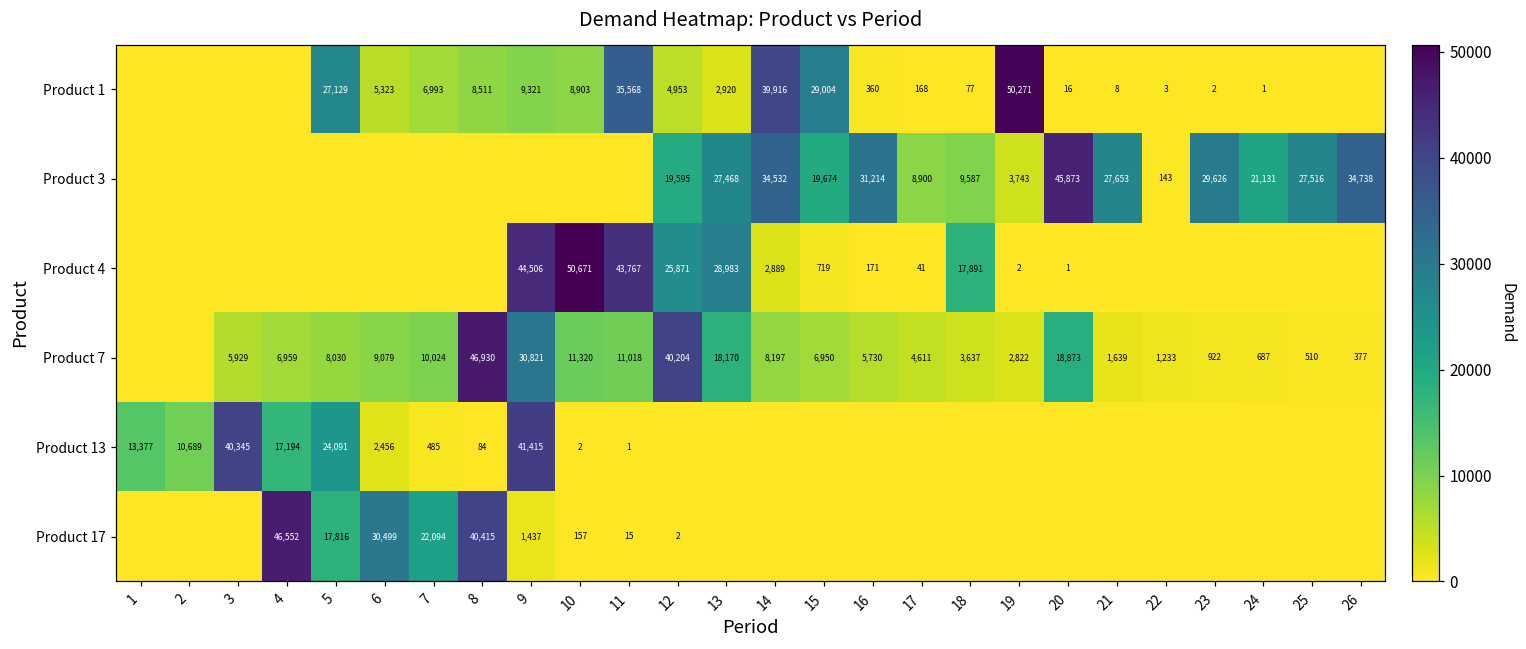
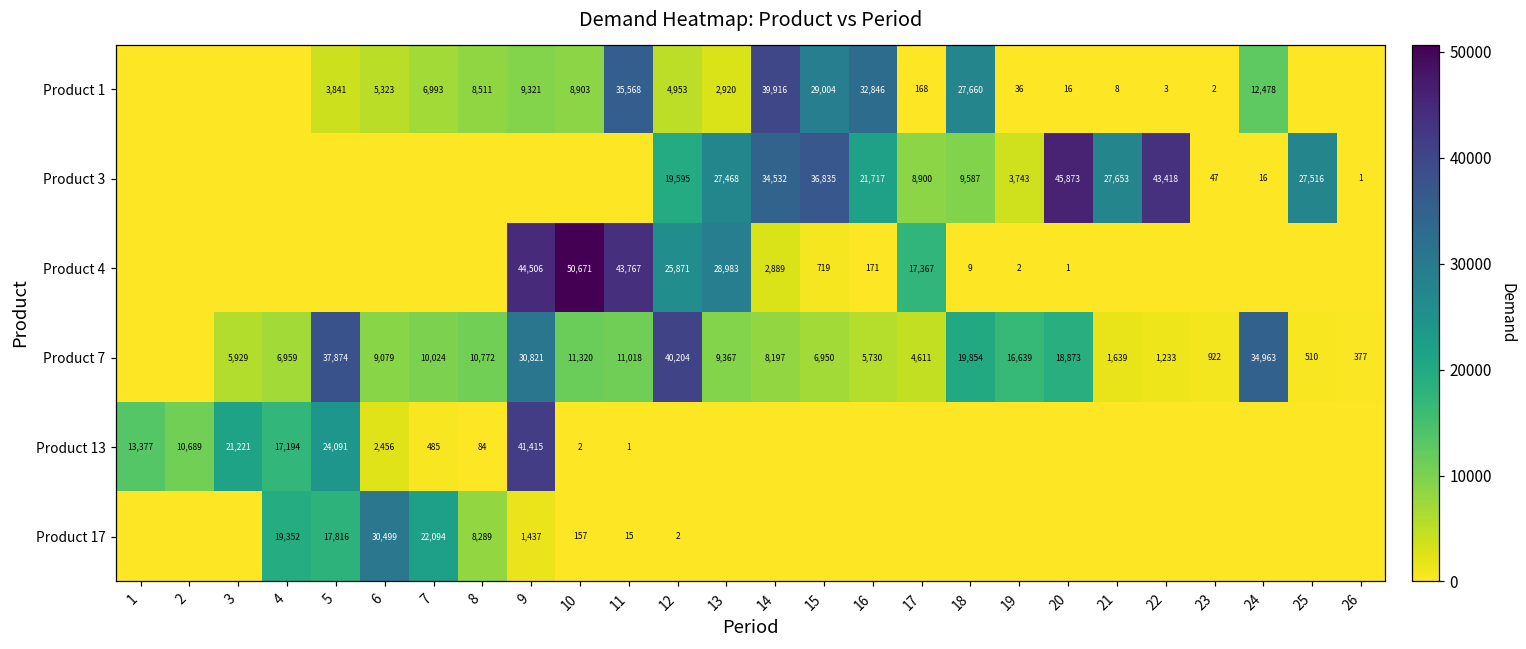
Product 1, 5: 27,129 -> 3,841
Product 1, 16: 360 -> 32,846
Product 1, 18: 77 -> 27,660
Product 1, 19: 50,271 -> 36
Product 1, 24: 1 -> 12,478
Product 3, 15: 19,674 -> 36,835
Product 3, 16: 31,214 -> 21,717
Product 3, 22: 143 -> 43,418
Product 3, 23: 29,626 -> 47
Product 3, 24: 21,131 -> 16
Product 3, 26: 34,738 -> 1
Product 4, 17: 41 -> 17,367
Product 4, 18: 17,891 -> 9
Product 7, 5: 8,030 -> 37,874
Product 7, 8: 46,930 -> 10,772
Product 7, 13: 18,170 -> 9,367
Product 7, 18: 3,637 -> 19,854
Product 7, 19: 2,822 -> 16,639
Product 7, 24: 687 -> 34,963
Product 13, 3: 40,345 -> 21,221
Product 17, 4: 46,552 -> 19,352
Product 17, 8: 40,415 -> 8,289
